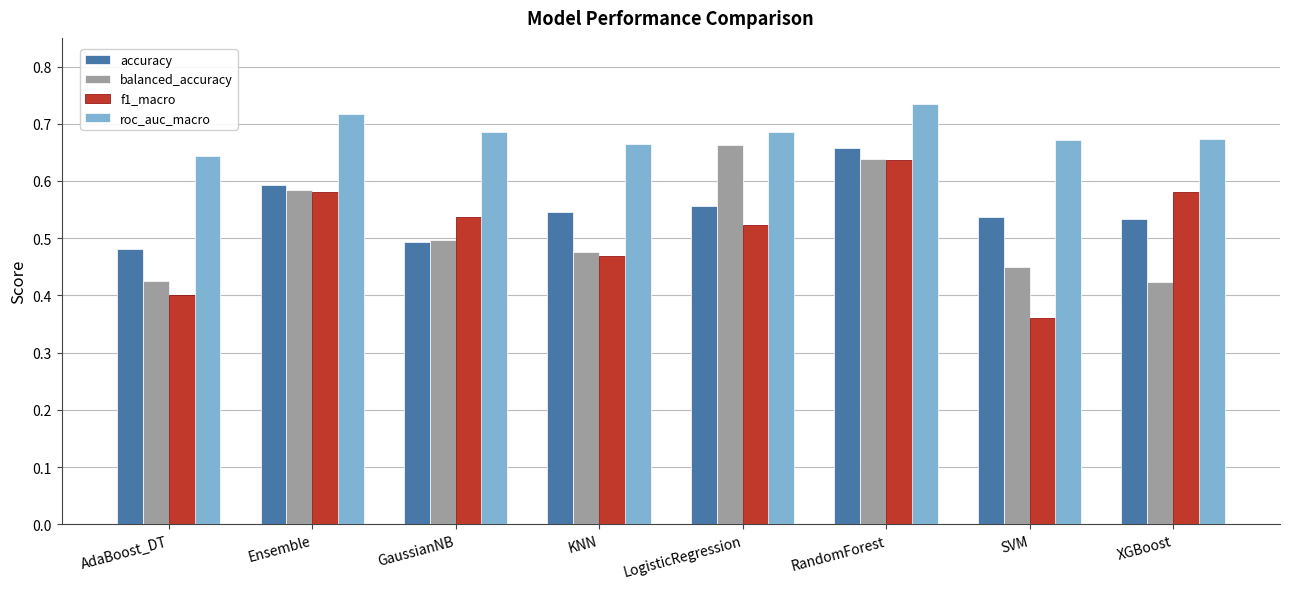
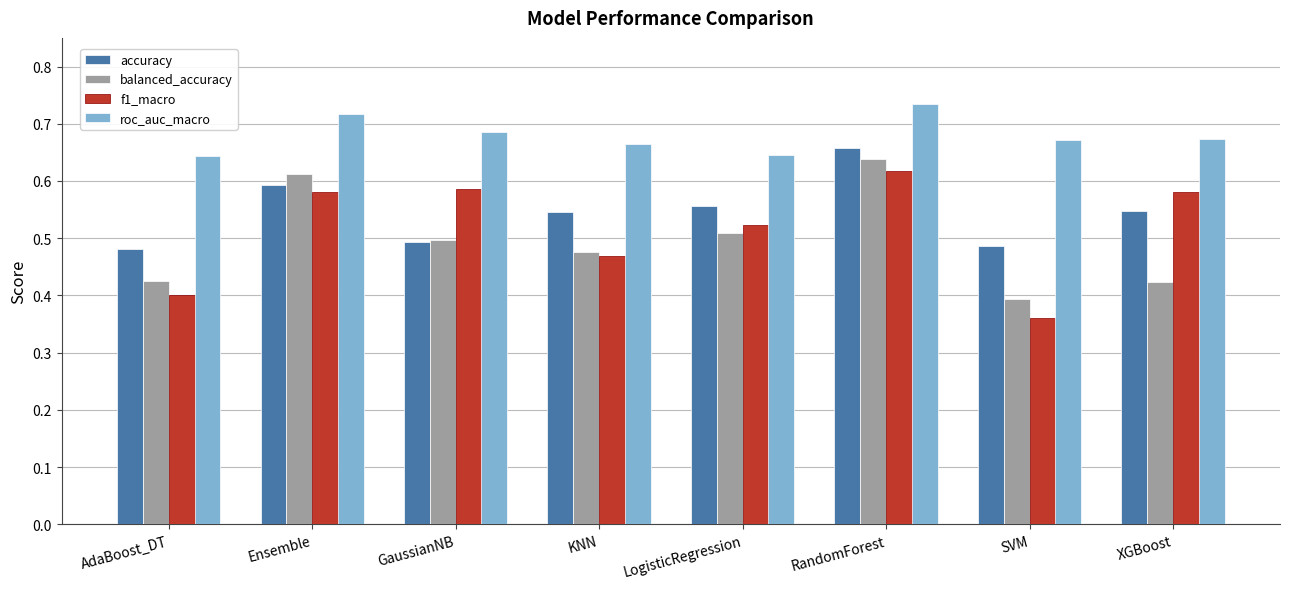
balanced_accuracy, Ensemble: 0.58 -> 0.61
f1_macro, GaussianNB: 0.54 -> 0.59
balanced_accuracy, LogisticRegression: 0.66 -> 0.51
roc_auc_macro, LogisticRegression: 0.69 -> 0.64
f1_macro, RandomForest: 0.64 -> 0.62
accuracy, SVM: 0.54 -> 0.49
balanced_accuracy, SVM: 0.45 -> 0.39
accuracy, XGBoost: 0.53 -> 0.55
